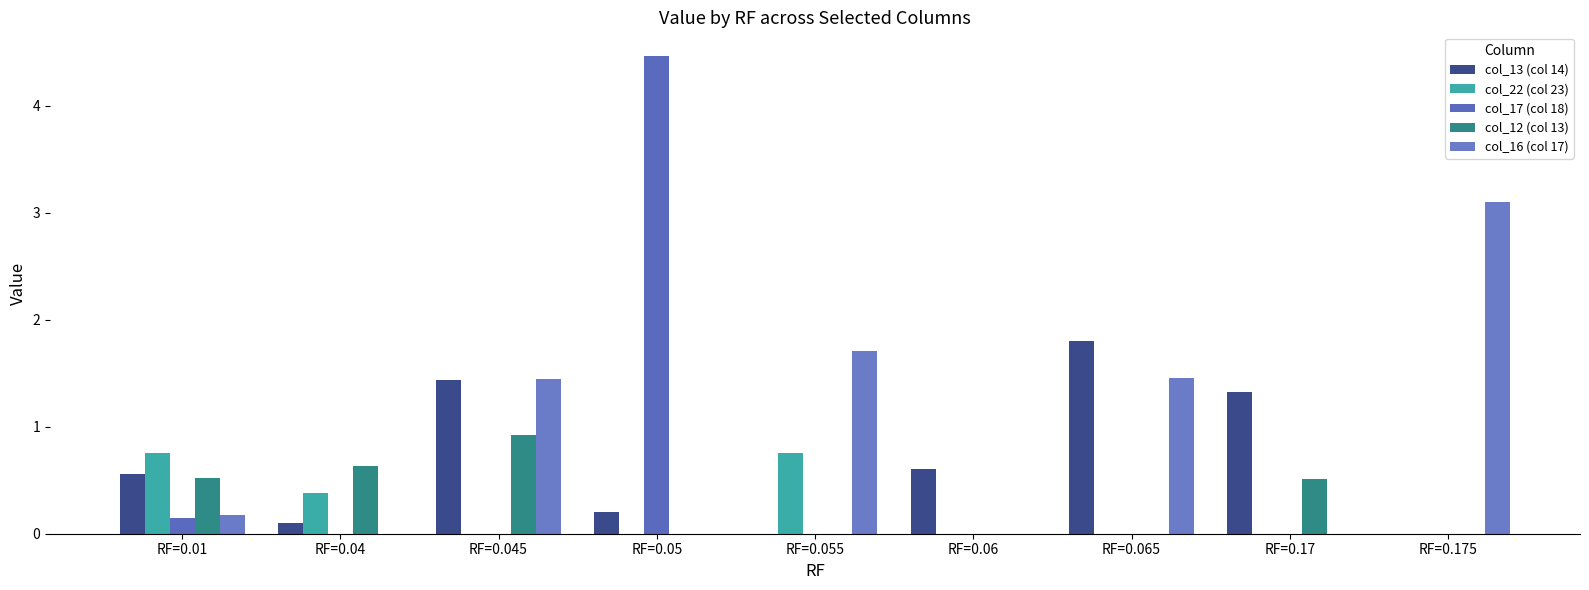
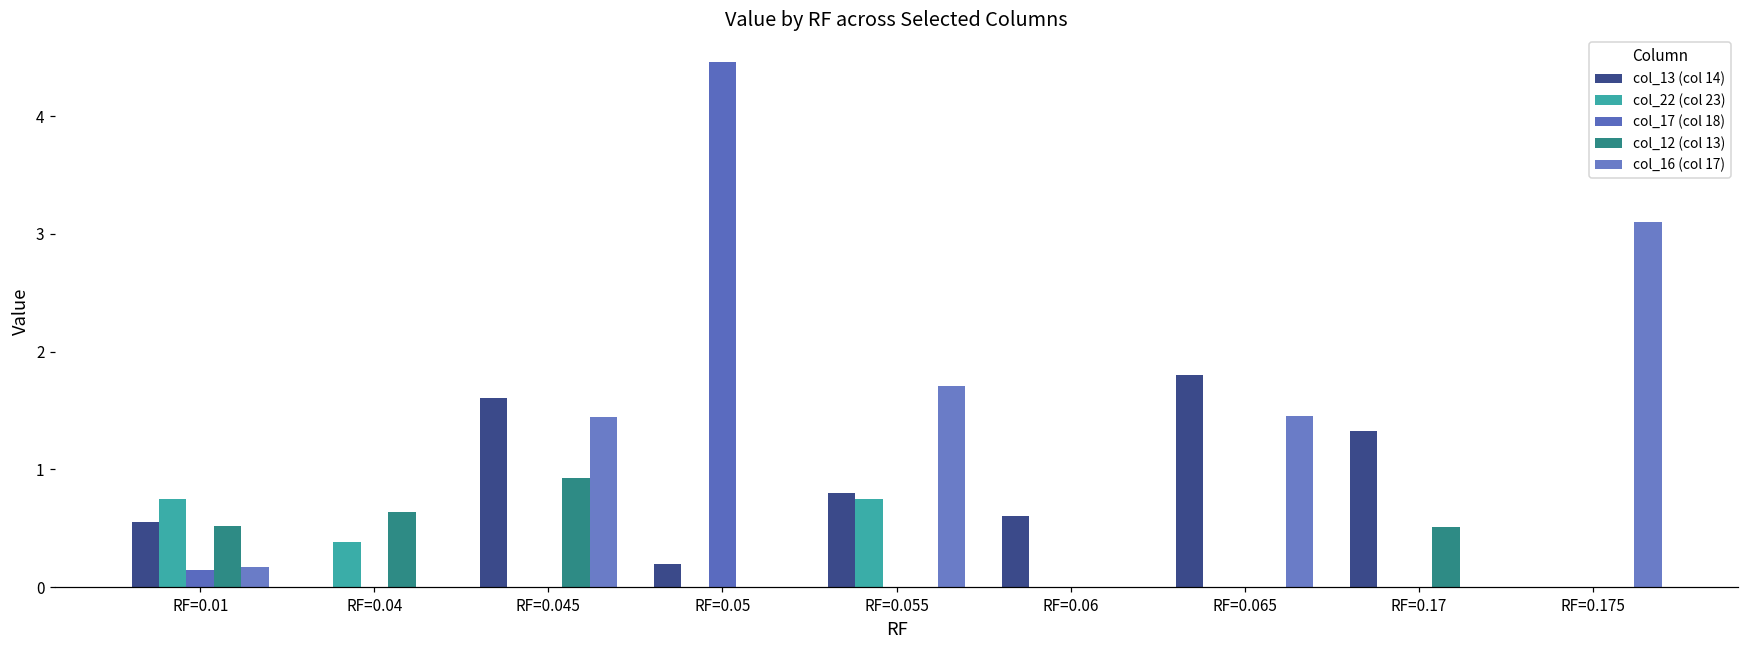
col_13 (col 14), RF=0.04: 0.1 -> 0.0
col_13 (col 14), RF=0.045: 1.43 -> 1.61
col_13 (col 14), RF=0.055: 0.0 -> 0.8
